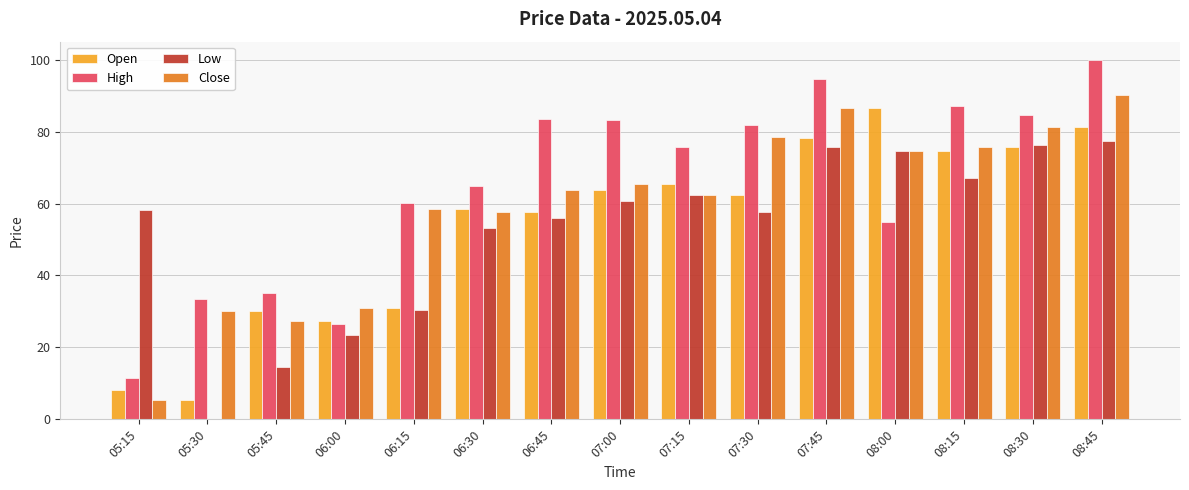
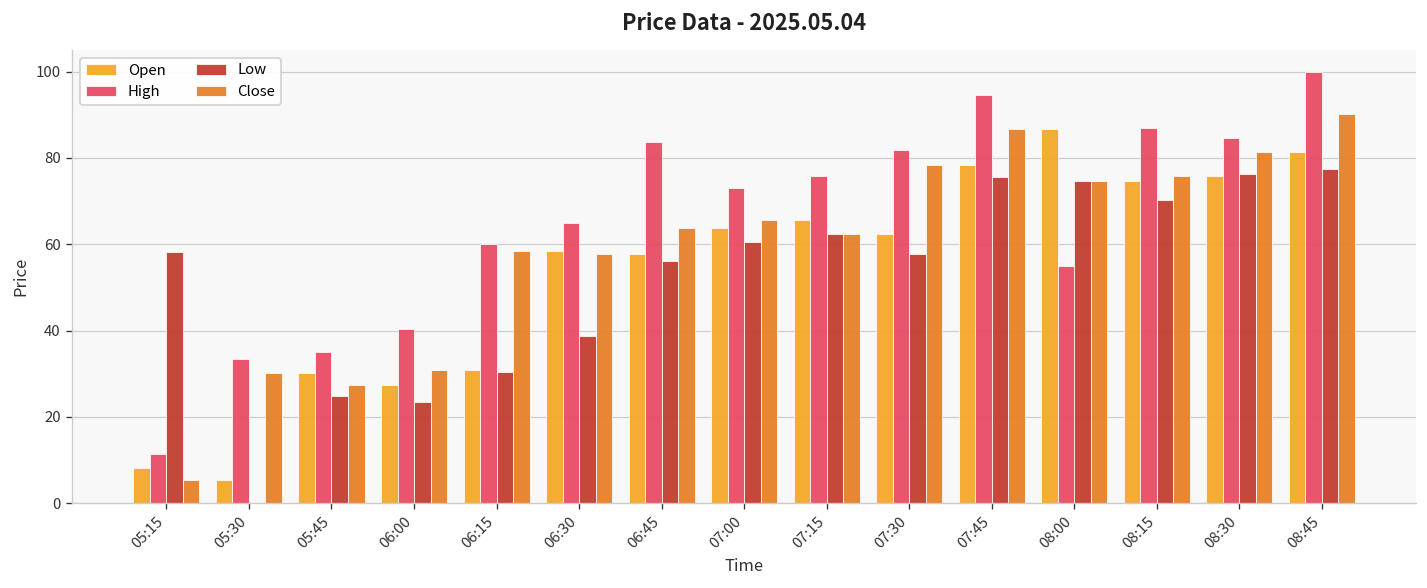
Low, 05:45: 15 -> 25
High, 06:00: 27 -> 40
Low, 06:30: 53 -> 39
High, 07:00: 83 -> 73
Low, 08:15: 67 -> 70
